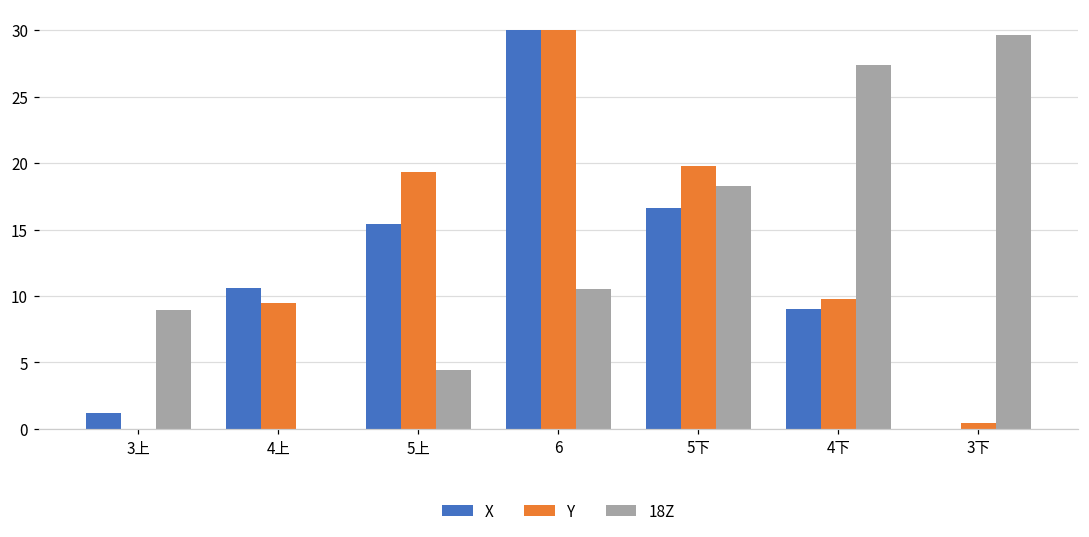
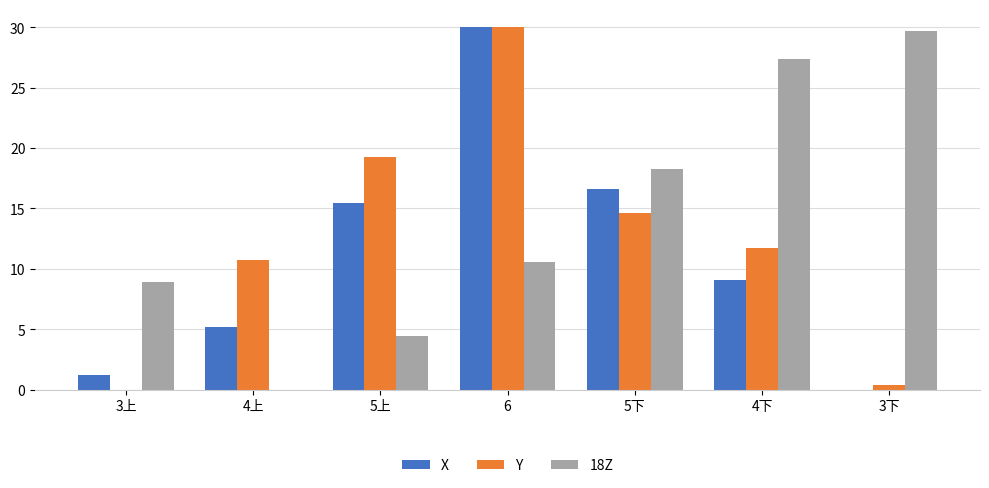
X, 4上: 10.6 -> 5.2
Y, 4上: 9.4 -> 10.7
Y, 5下: 19.8 -> 14.7
Y, 4下: 9.8 -> 11.7
